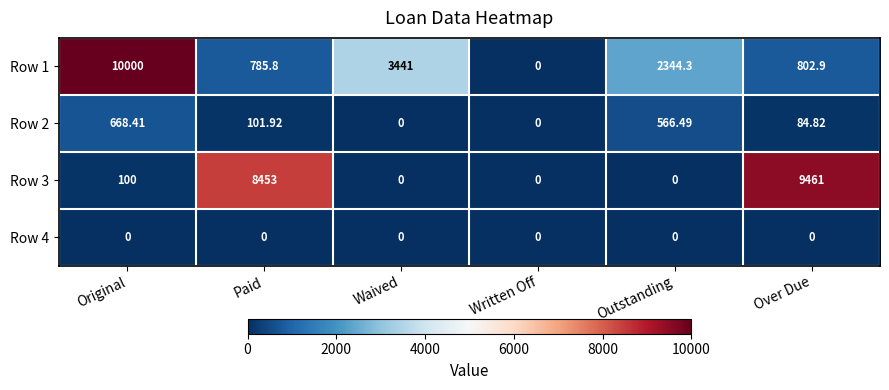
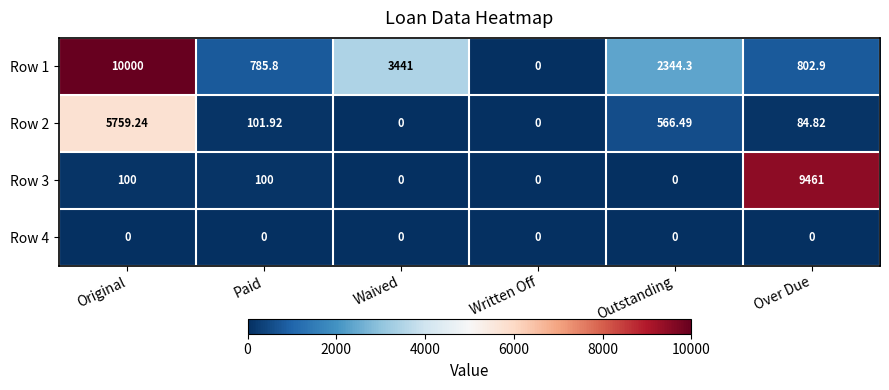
Row 2, Original: 668.41 -> 5759.24
Row 3, Paid: 8453 -> 100
